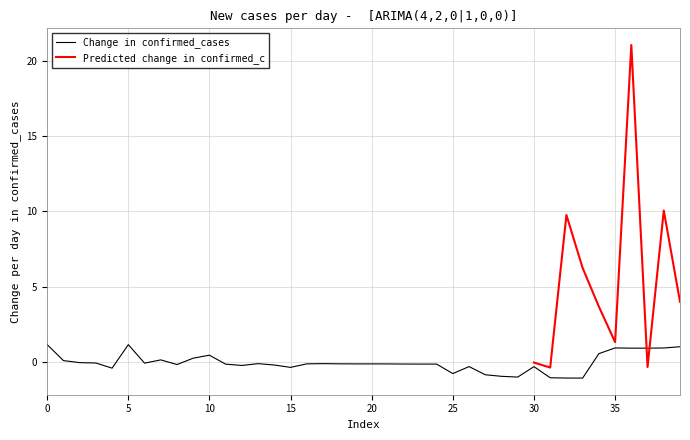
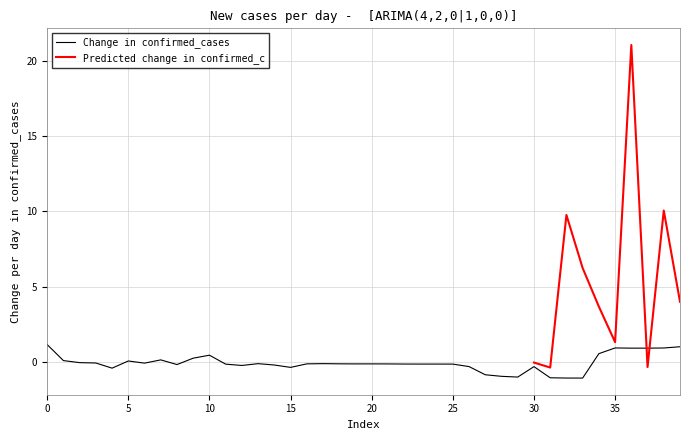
Change in confirmed_cases, 5: 1.1 -> 0.0
Change in confirmed_cases, 25: -0.8 -> -0.2
